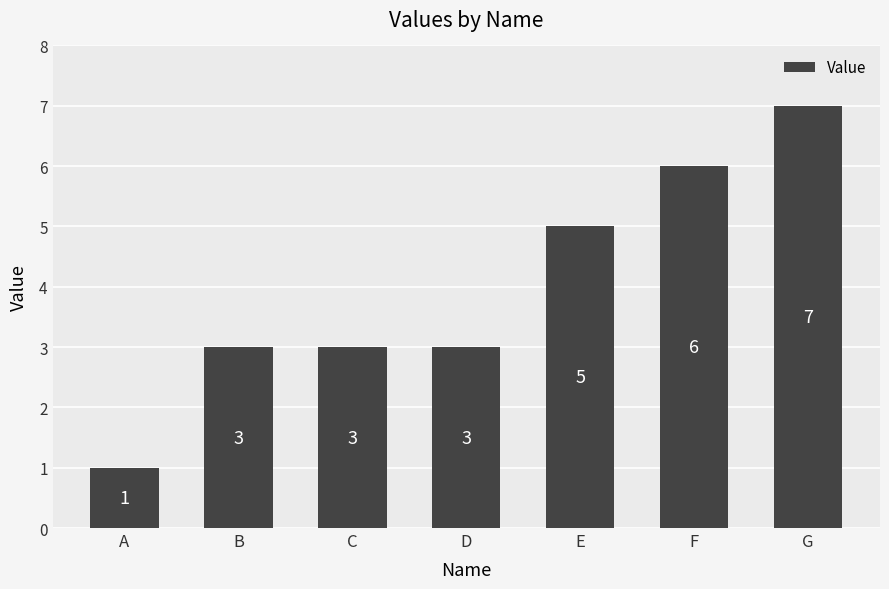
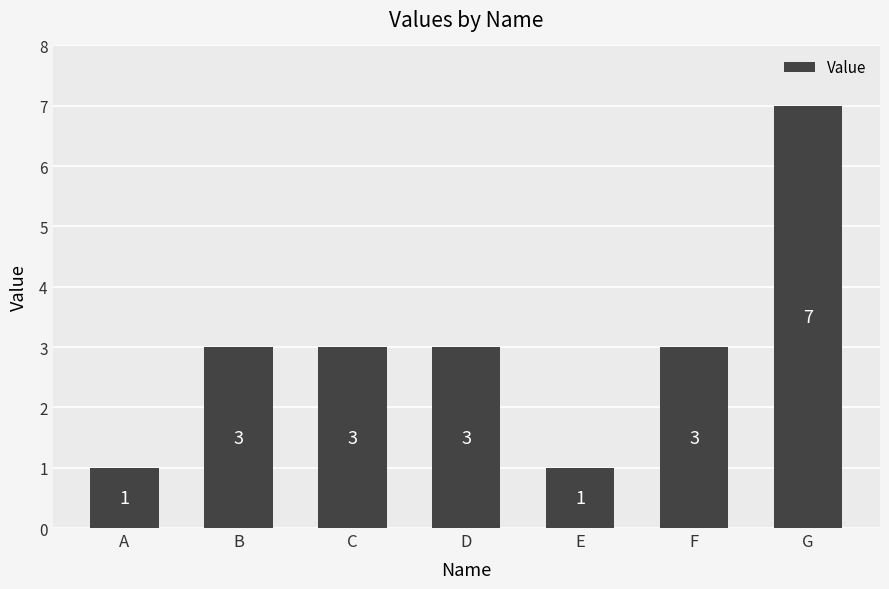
E: 5 -> 1
F: 6 -> 3
